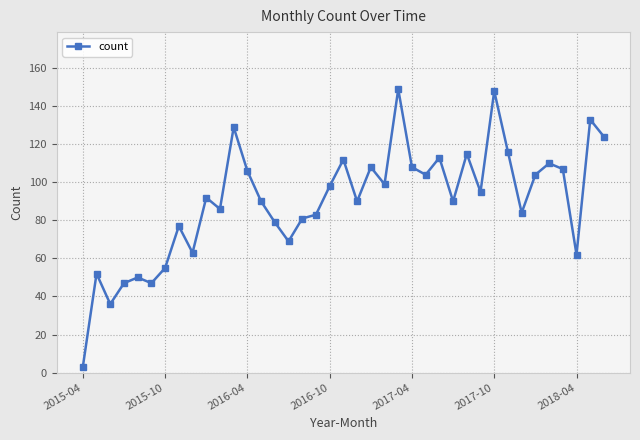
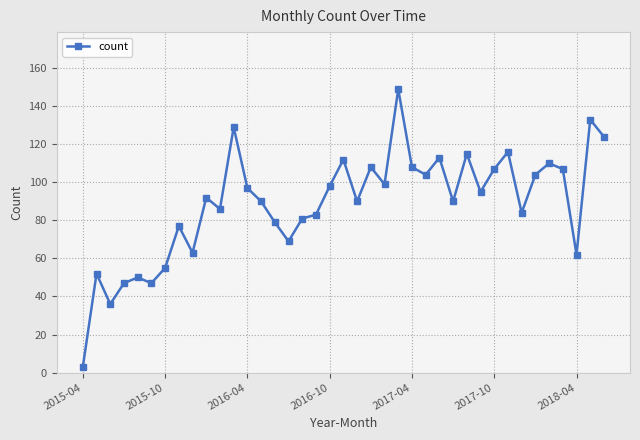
2016-04: 106 -> 97
2017-10: 148 -> 107
